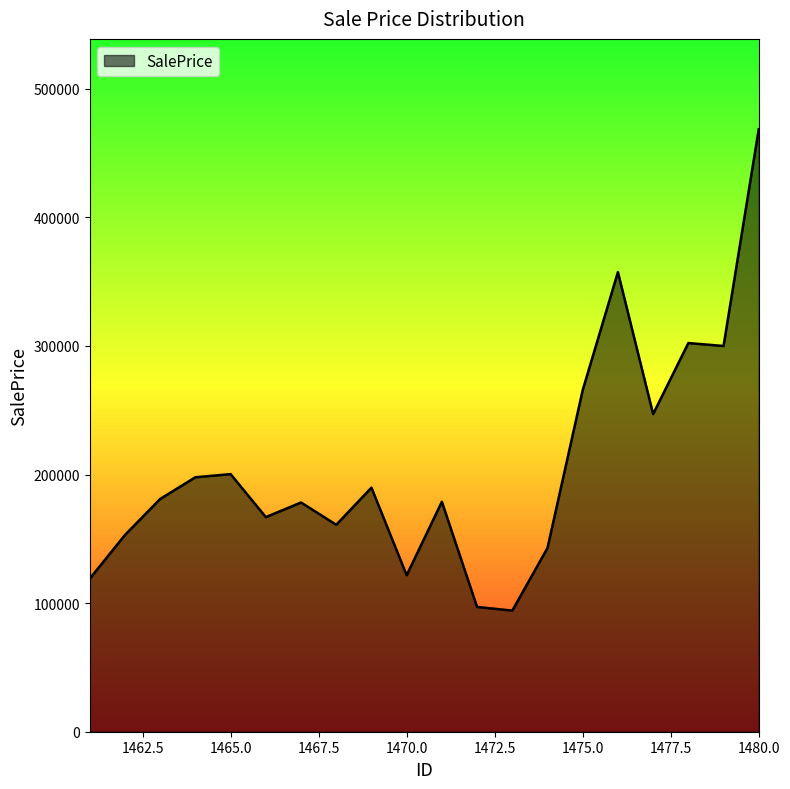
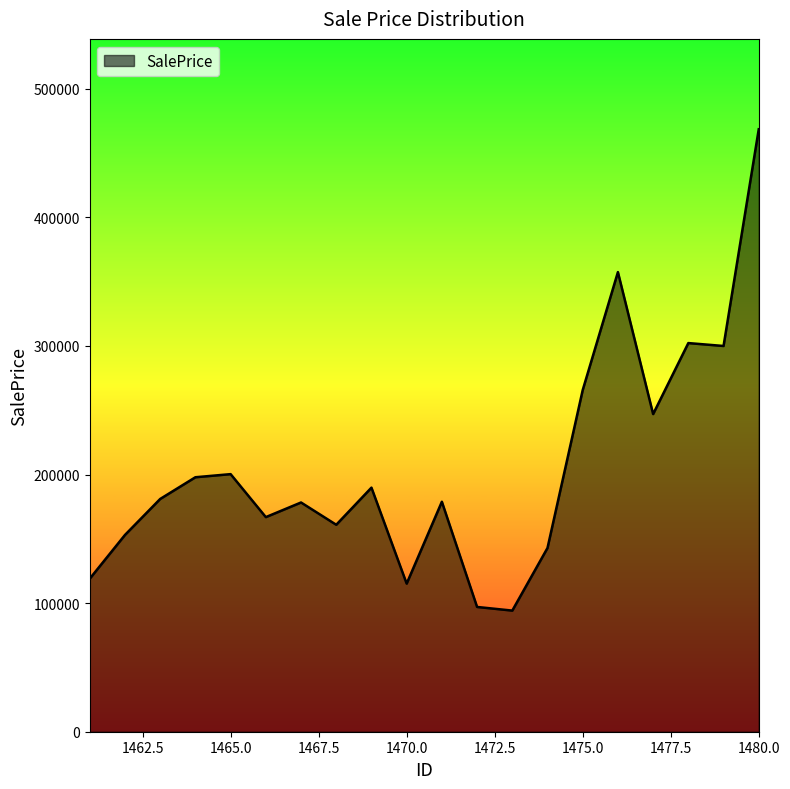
1470.0: 122000 -> 115000
